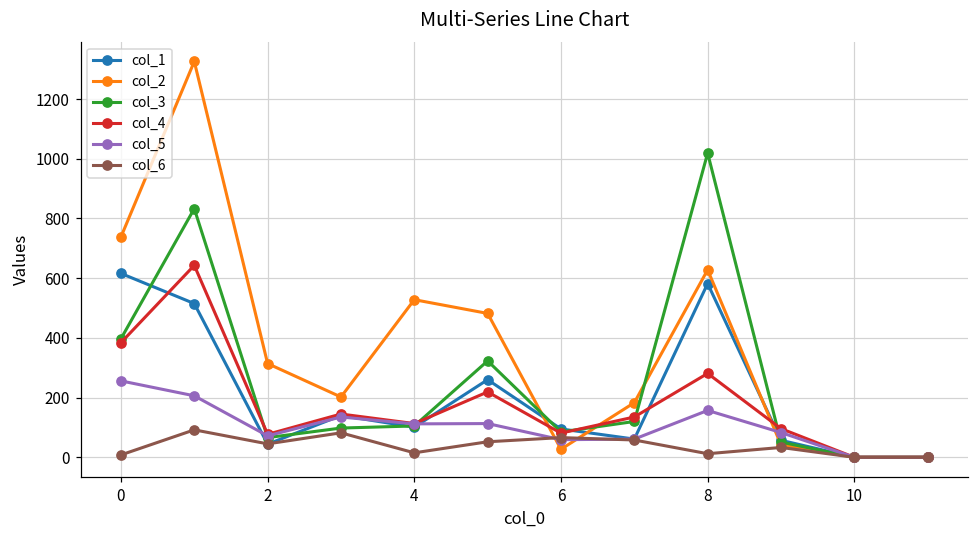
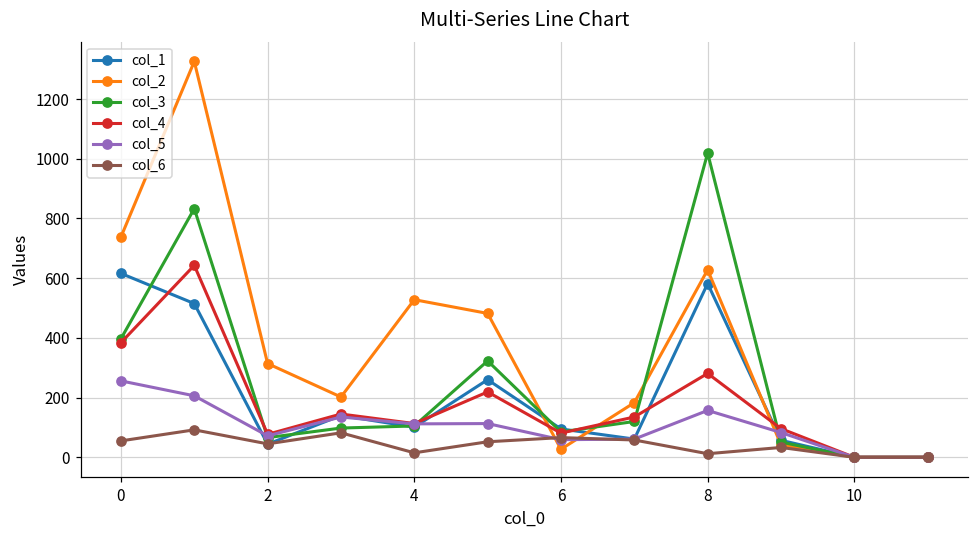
col_6, 0: 10 -> 60
